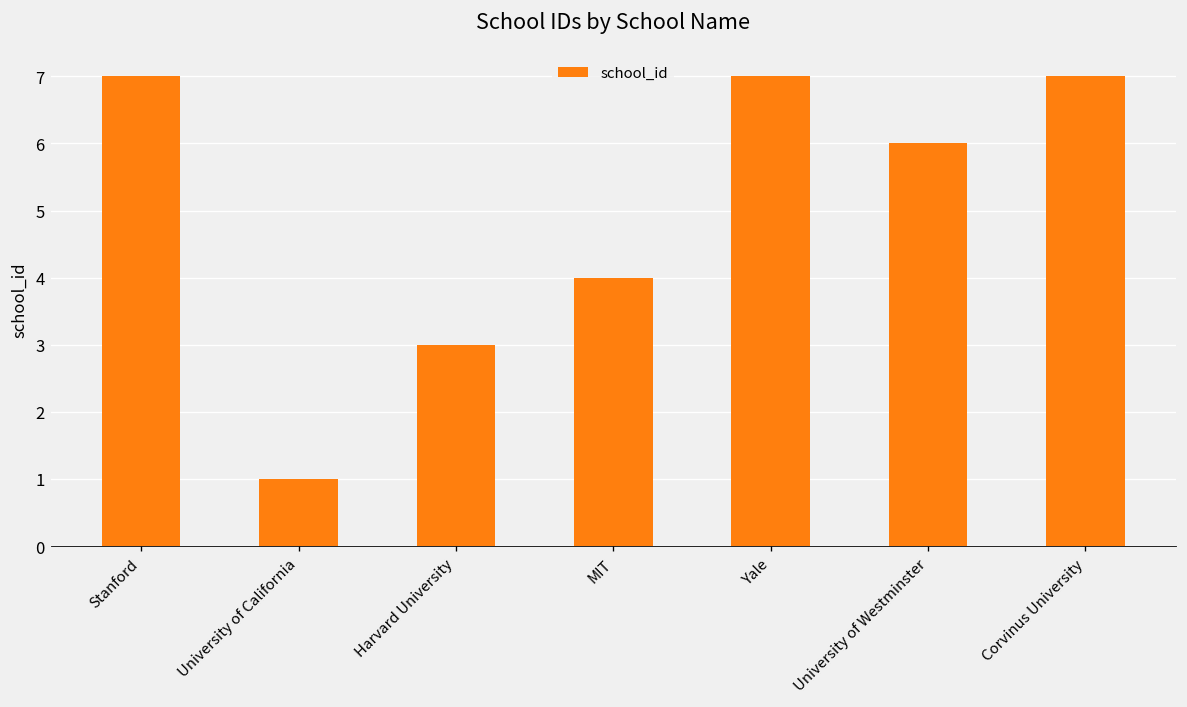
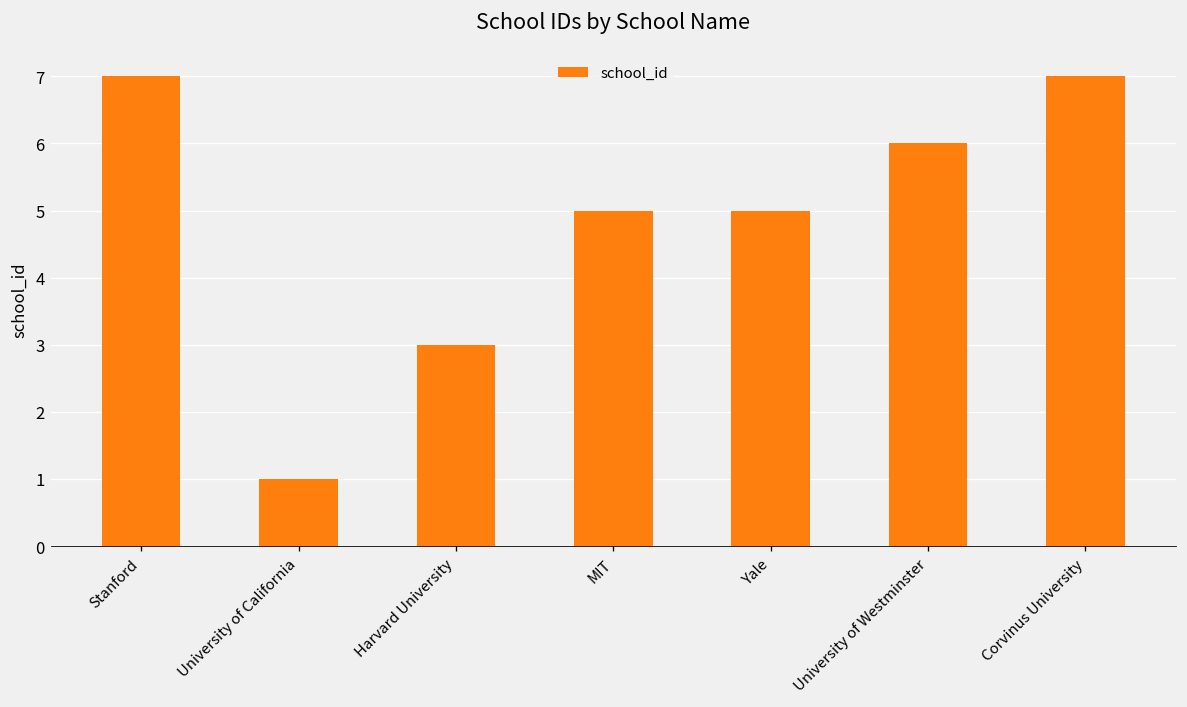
MIT: 4 -> 5
Yale: 7 -> 5
